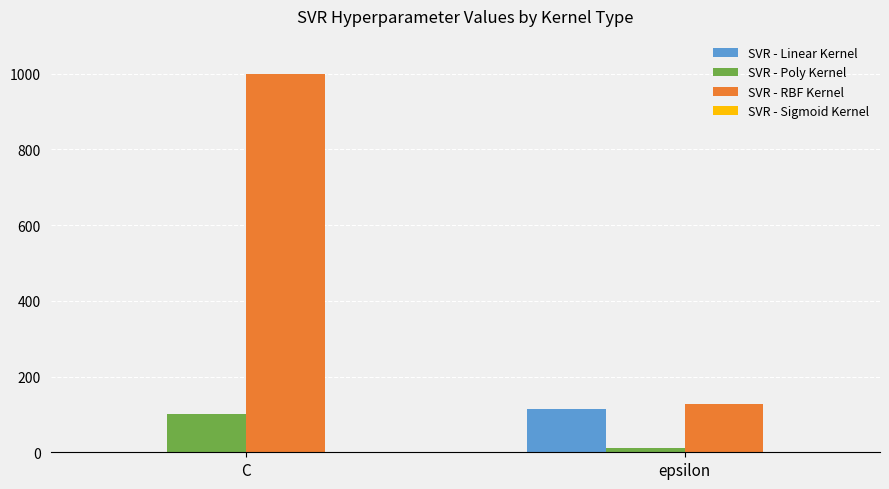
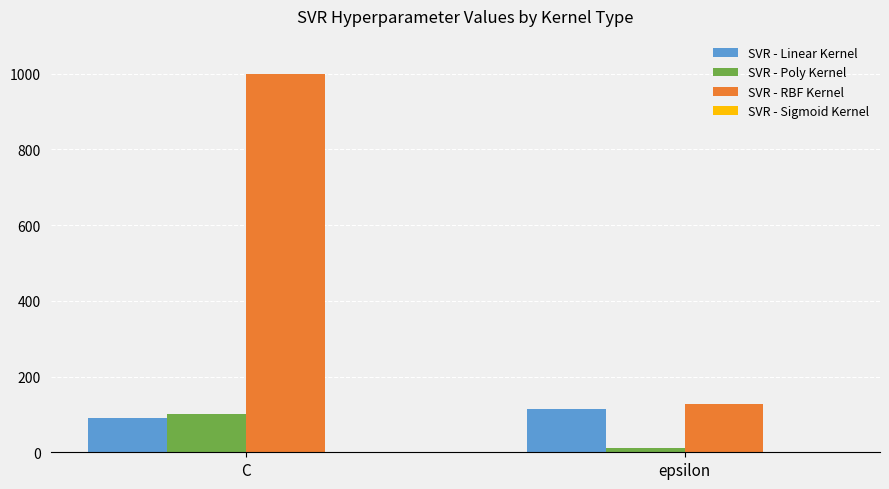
SVR - Linear Kernel, C: 0 -> 90
